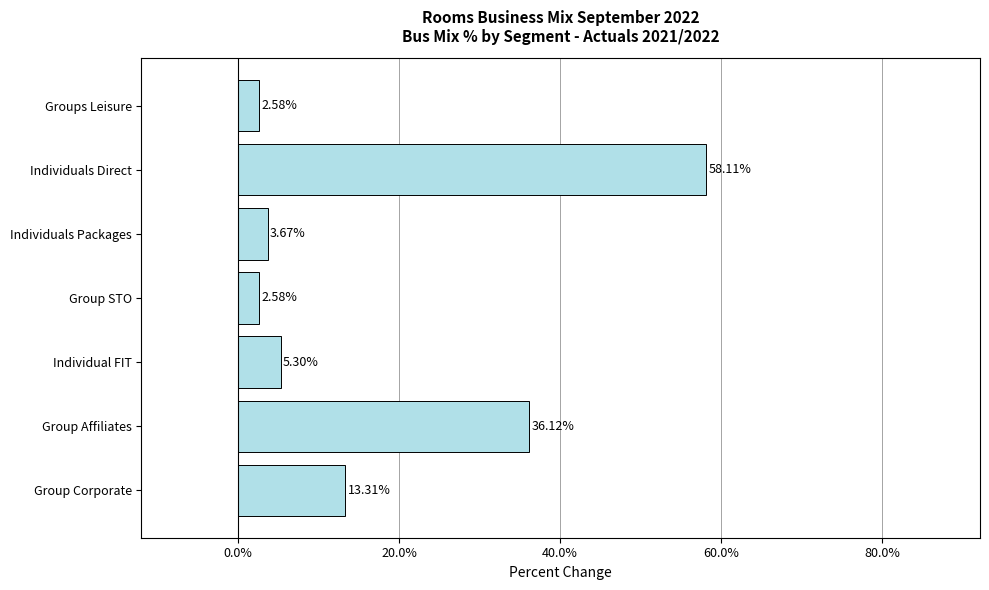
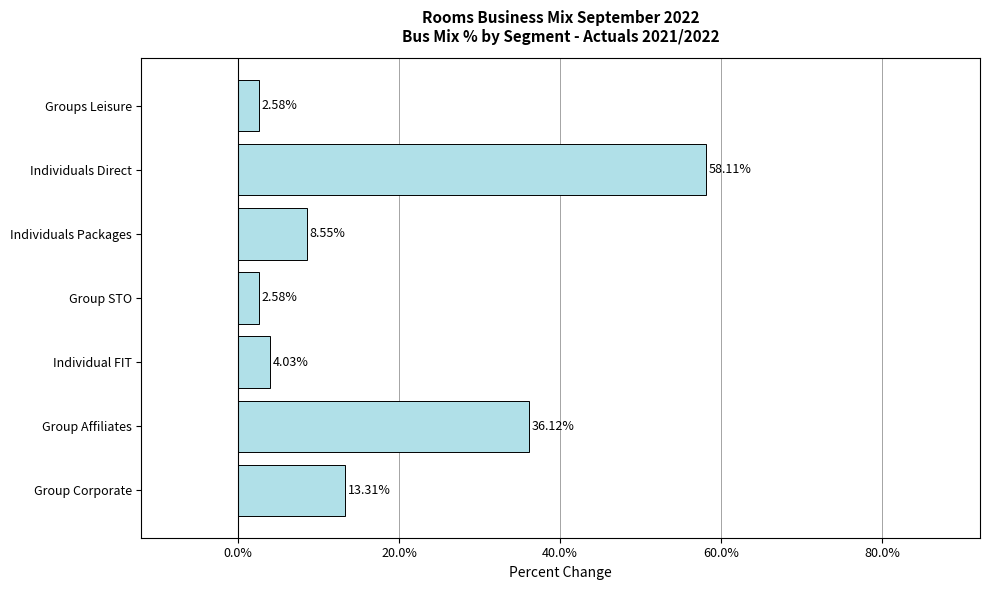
Individuals Packages: 3.67% -> 8.55%
Individual FIT: 5.30% -> 4.03%
